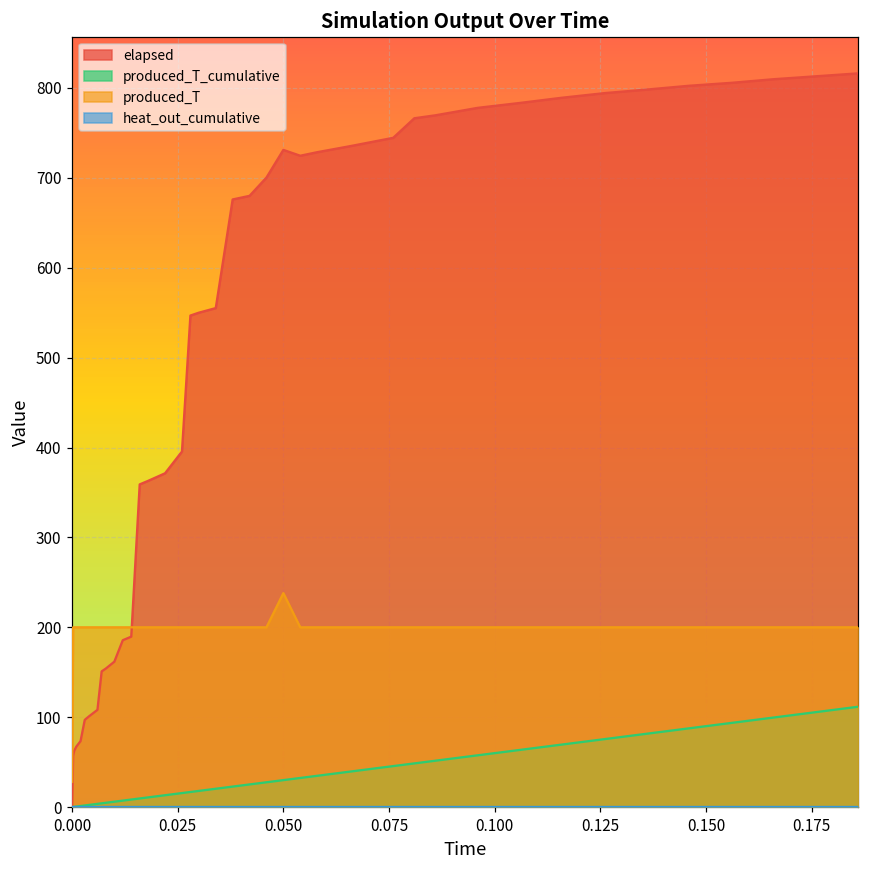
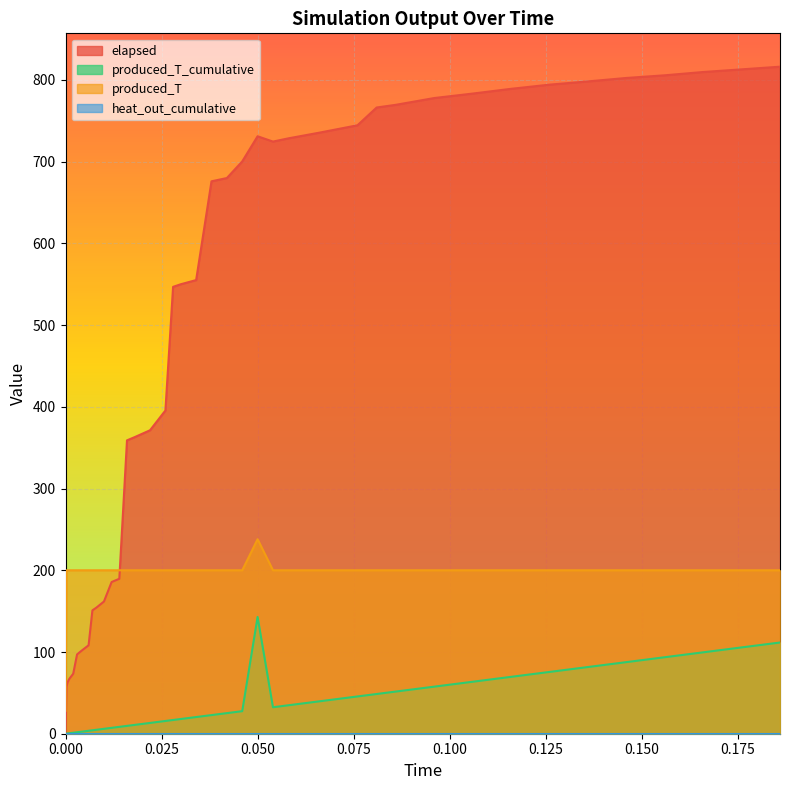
produced_T_cumulative, 0.050: 30 -> 140
